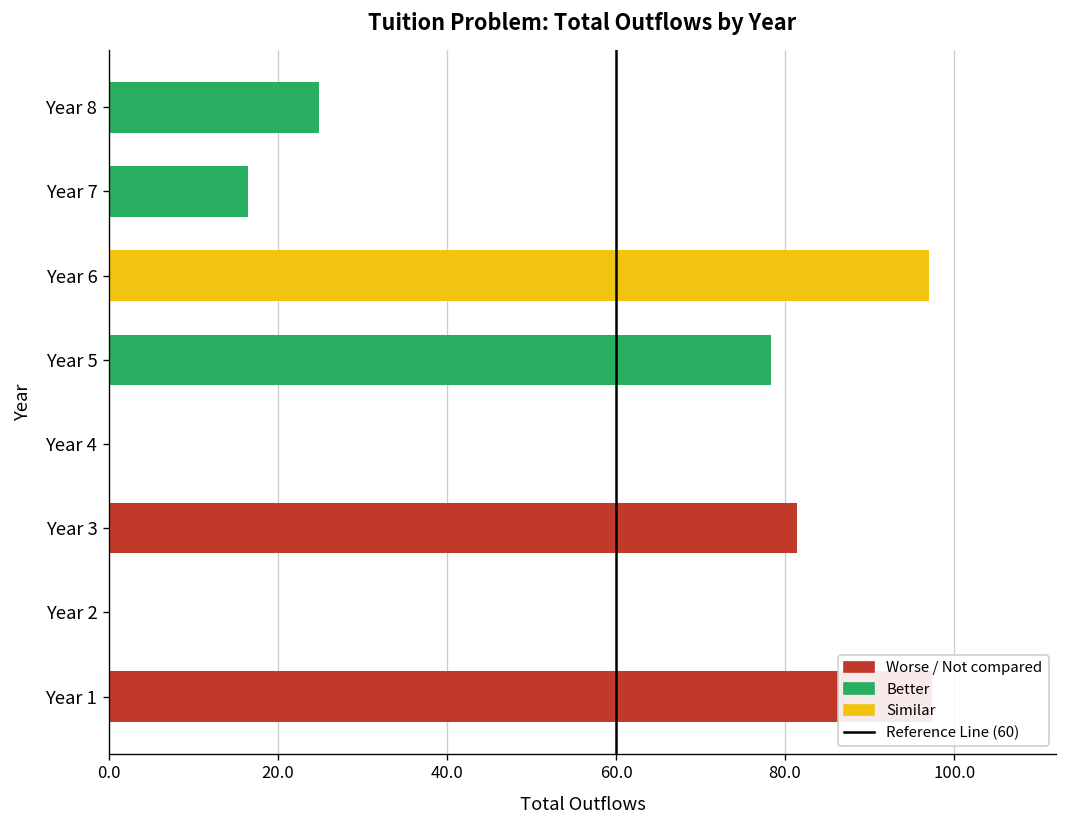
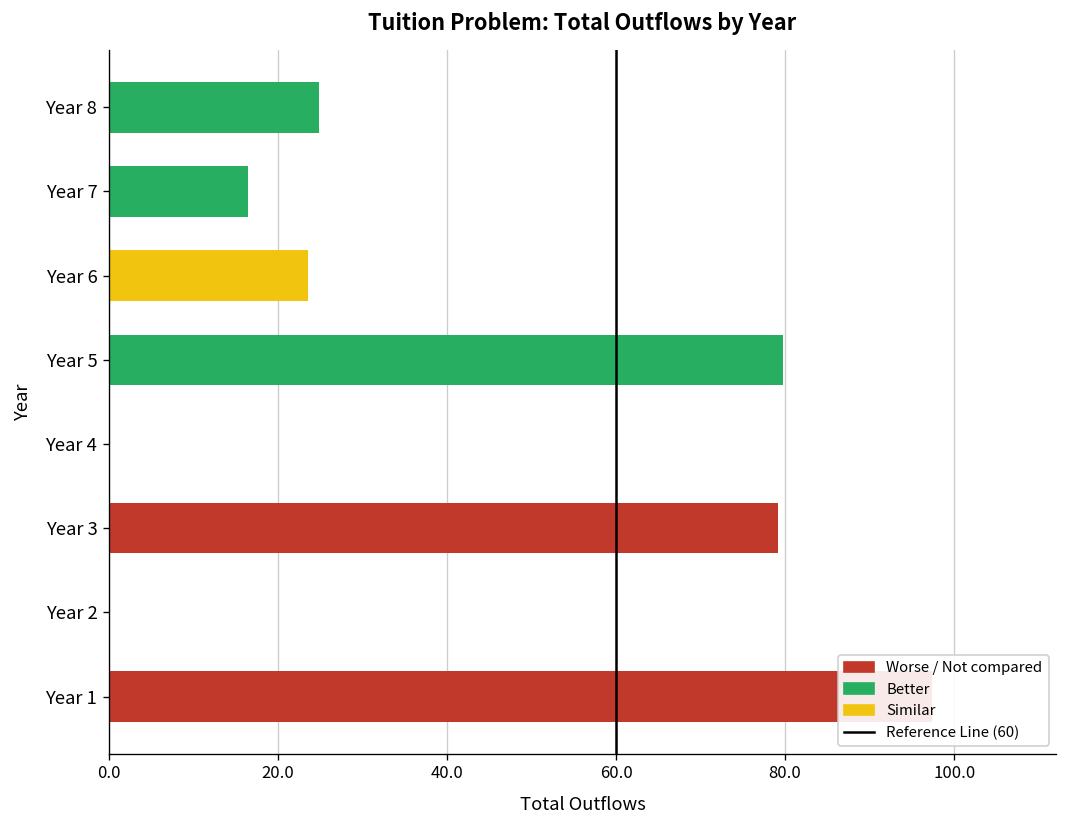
Year 6: 97 -> 23
Year 5: 78 -> 80
Year 3: 81 -> 79
